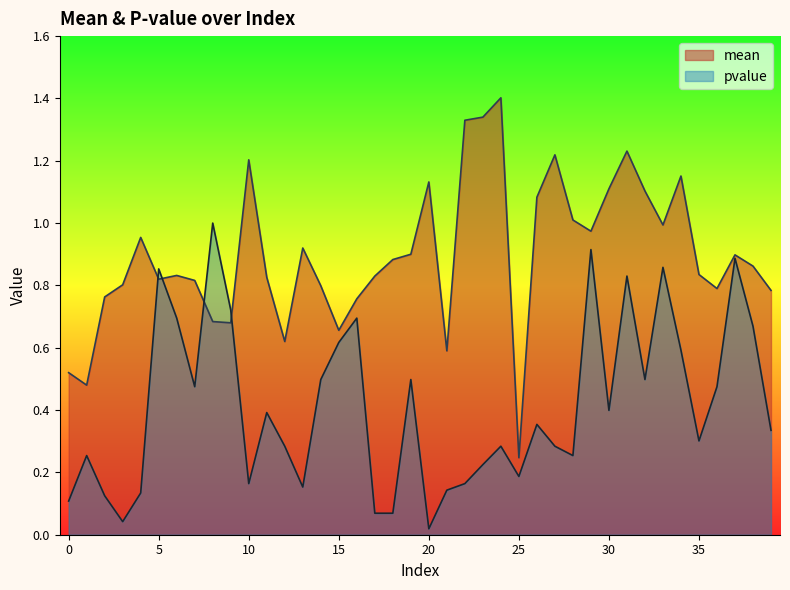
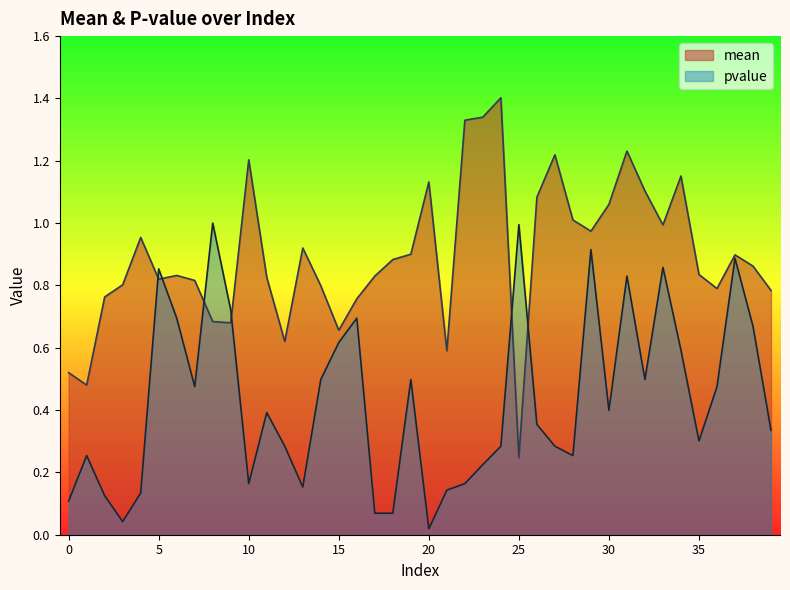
pvalue, 25: 0.19 -> 1.00
mean, 30: 1.11 -> 1.06
